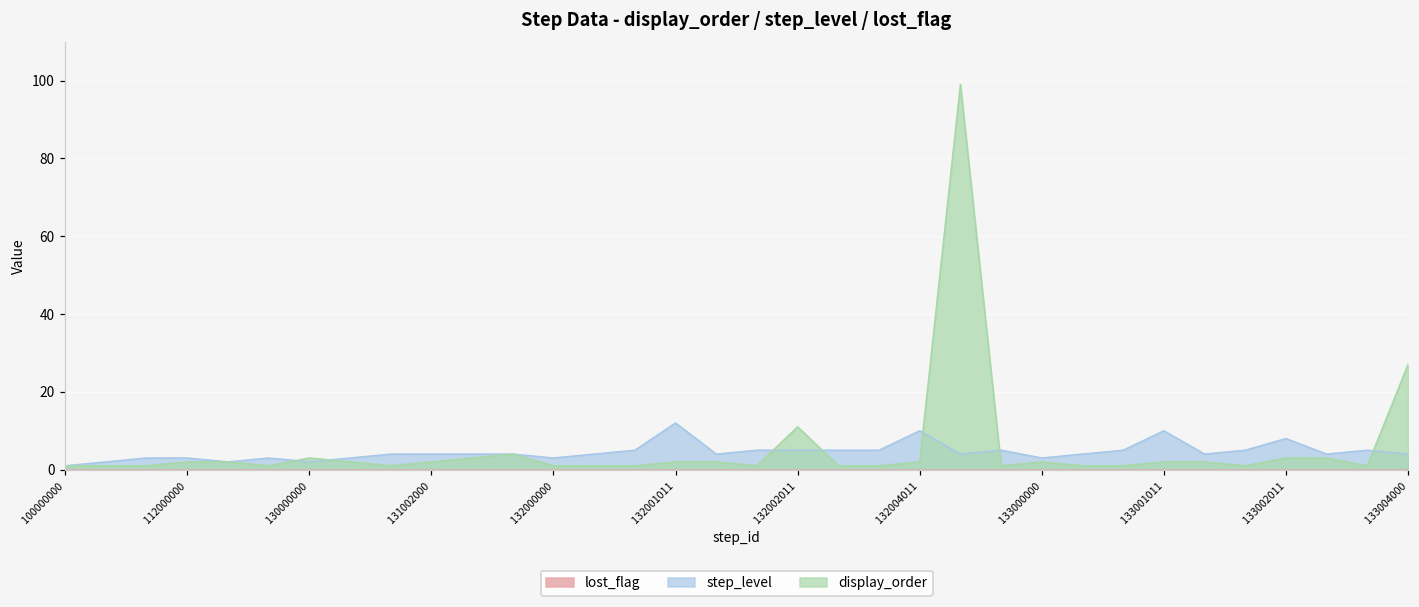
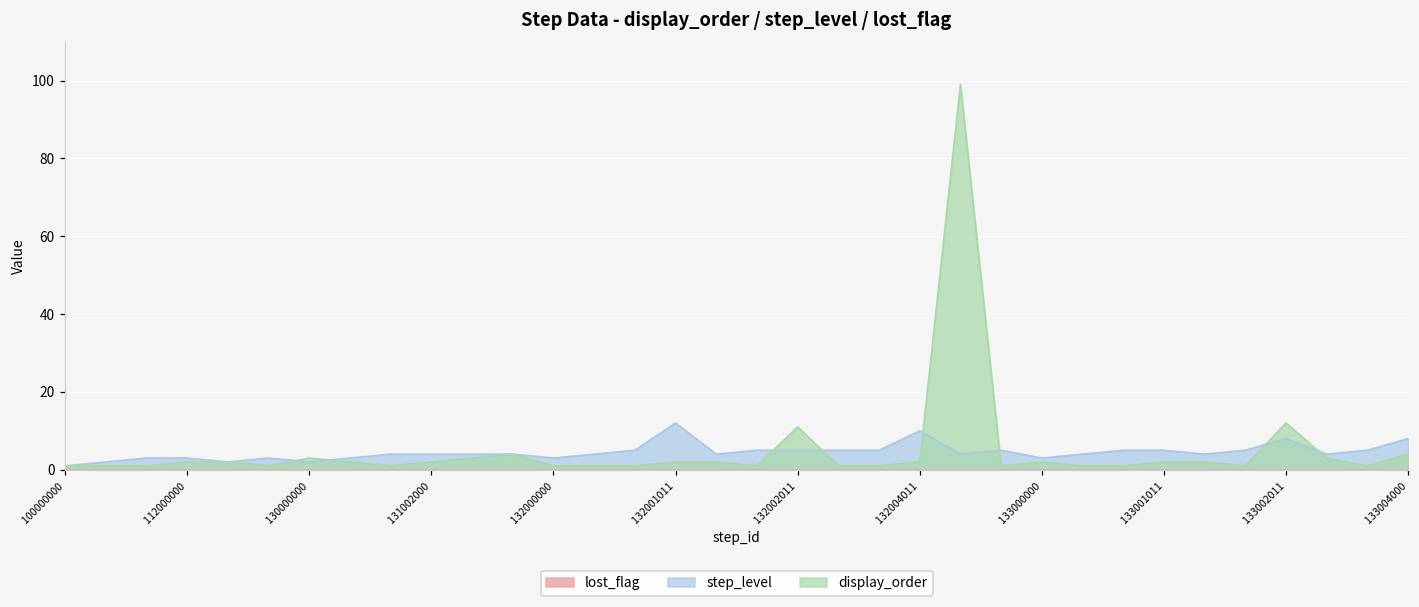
step_level, 133001011: 10 -> 5
display_order, 133002011: 3 -> 12
step_level, 133004000: 4 -> 8
display_order, 133004000: 27 -> 4
